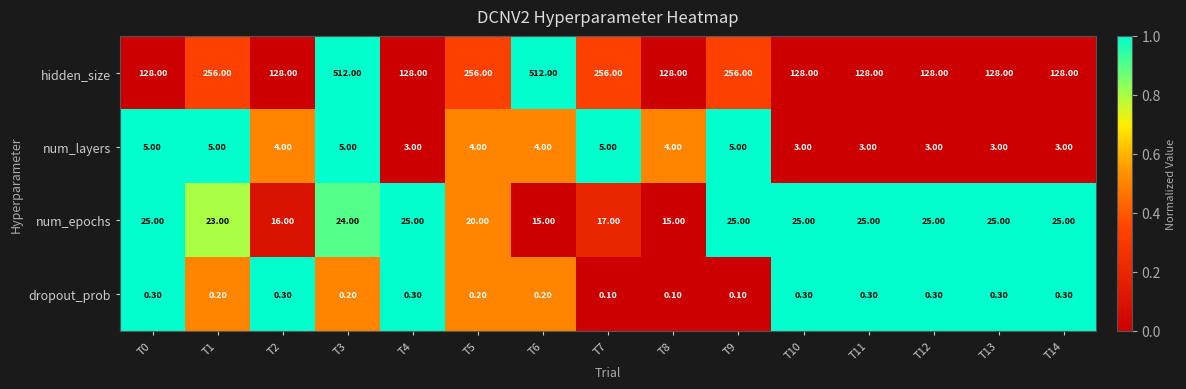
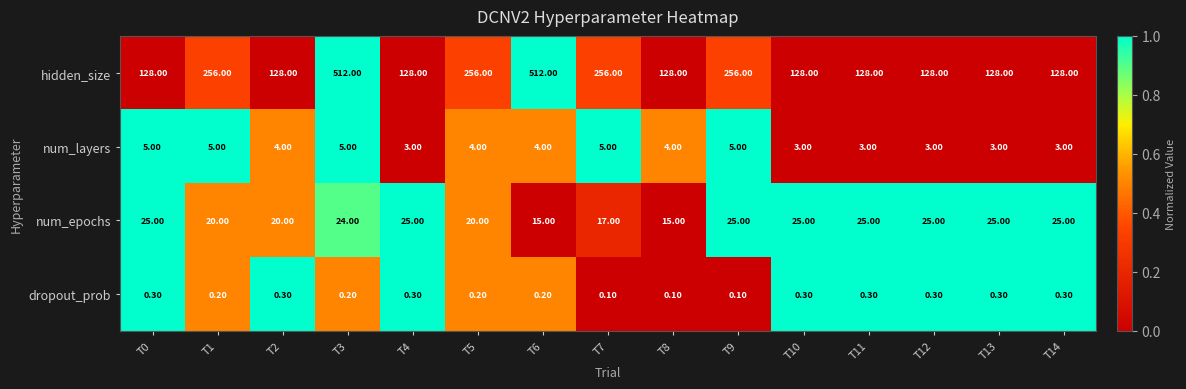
num_epochs, T1: 23.00 -> 20.00
num_epochs, T2: 16.00 -> 20.00
